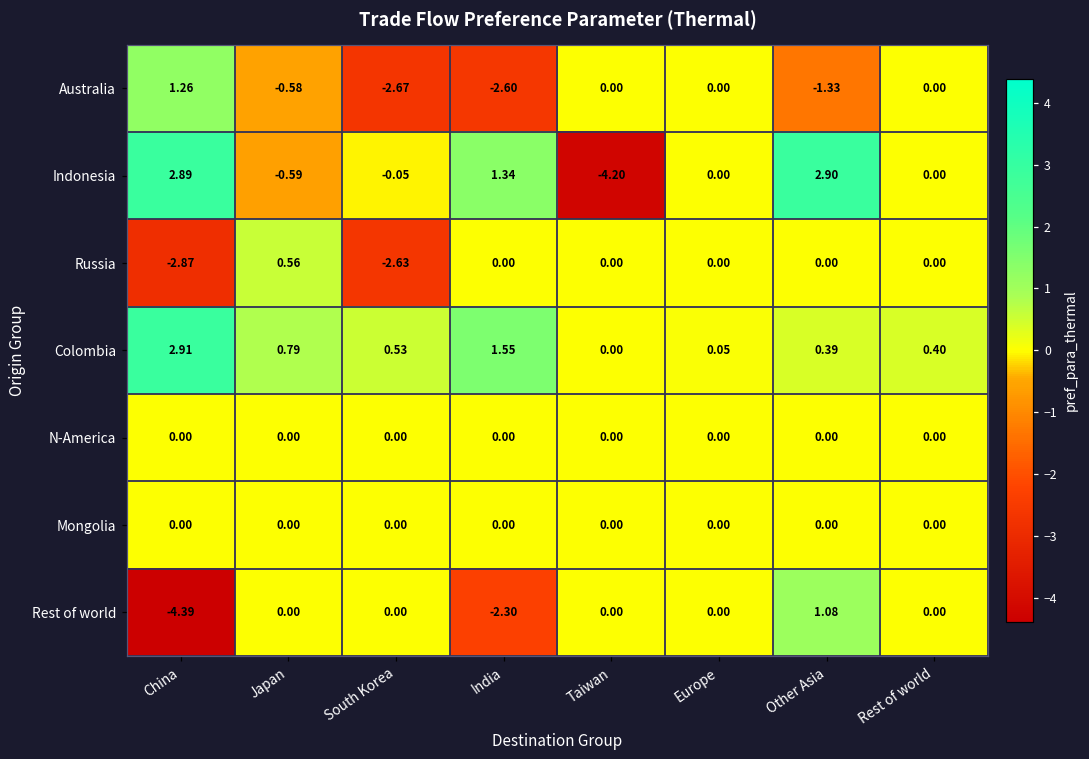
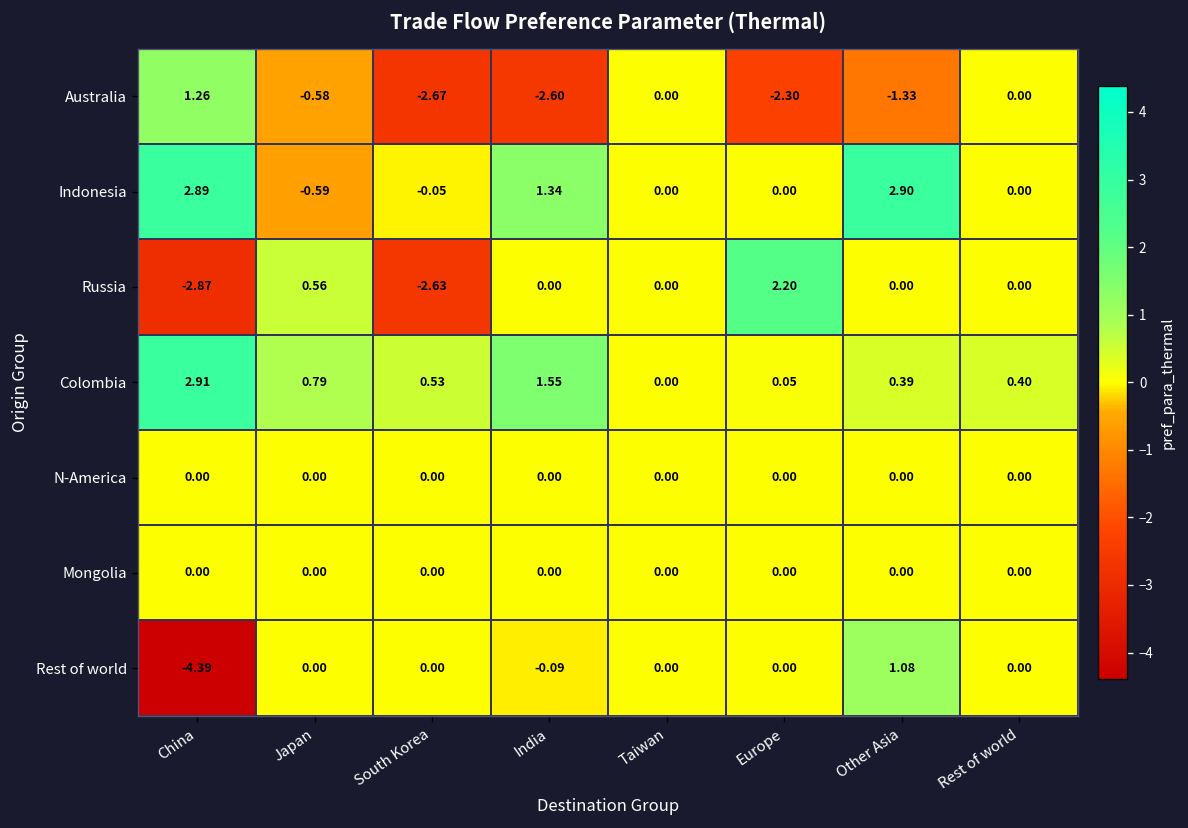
Australia, Europe: 0.00 -> -2.30
Indonesia, Taiwan: -4.20 -> 0.00
Russia, Europe: 0.00 -> 2.20
Rest of world, India: -2.30 -> -0.09
